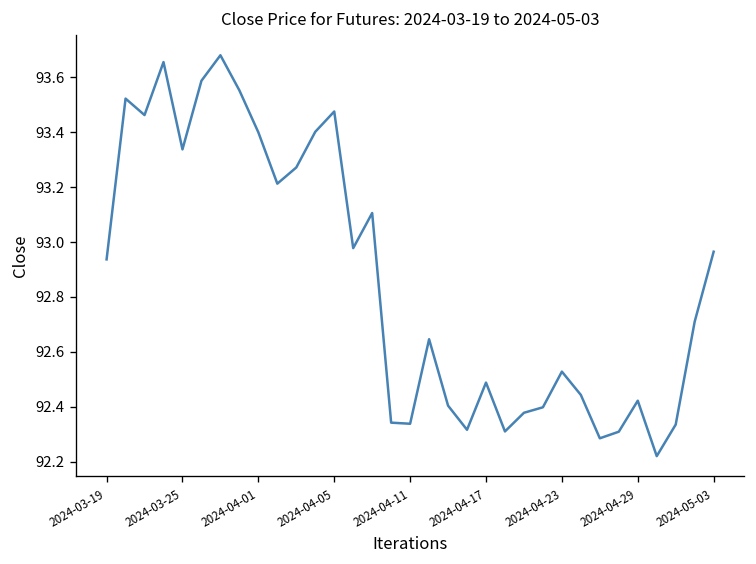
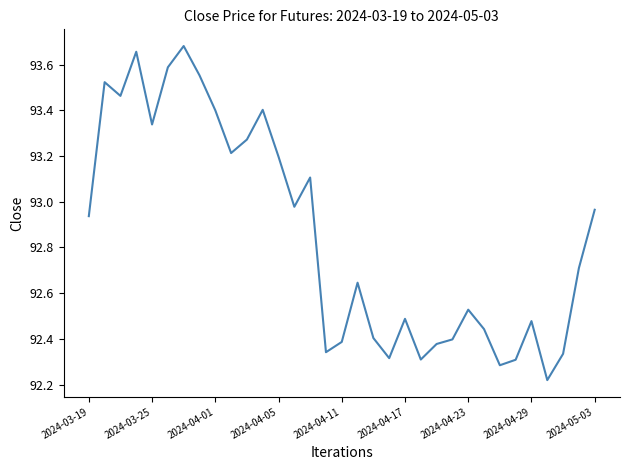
2024-04-05: 93.48 -> 93.20
2024-04-11: 92.34 -> 92.39
2024-04-29: 92.42 -> 92.48
